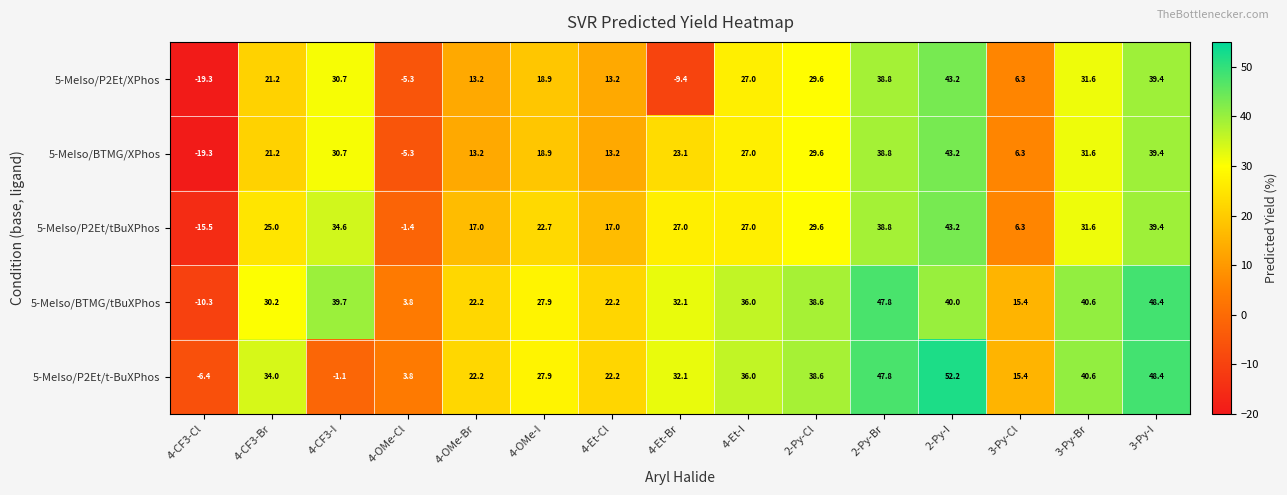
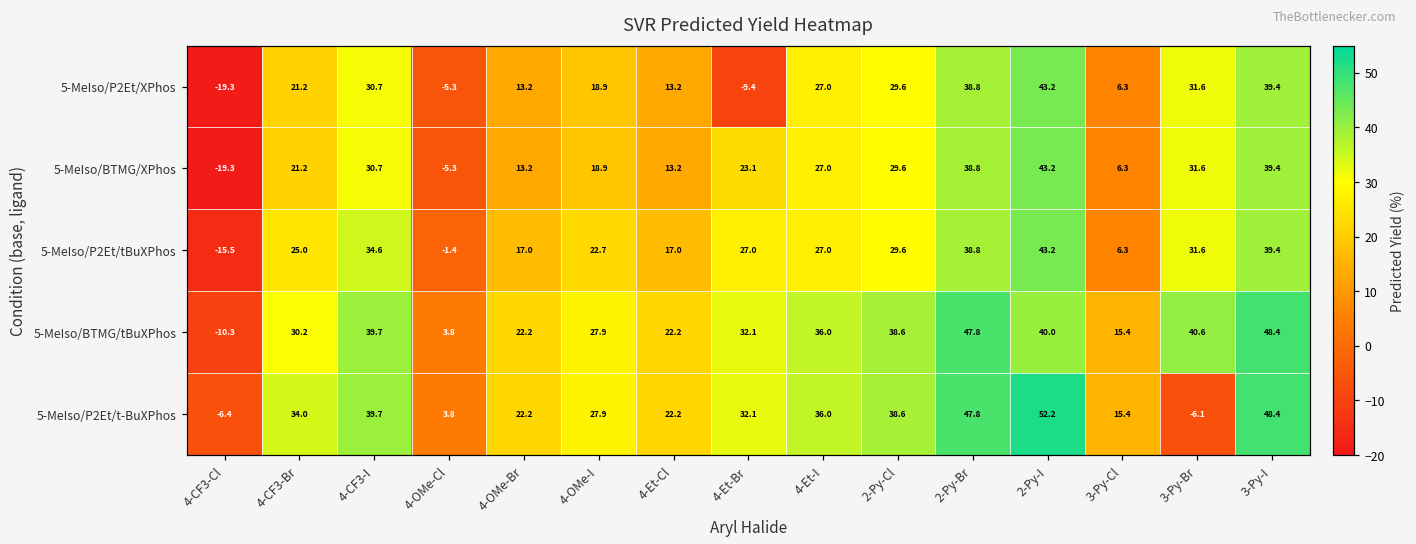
5-MeIso/P2Et/t-BuXPhos, 4-CF3-I: -1.1 -> 39.7
5-MeIso/P2Et/t-BuXPhos, 3-Py-Br: 40.6 -> -6.1
